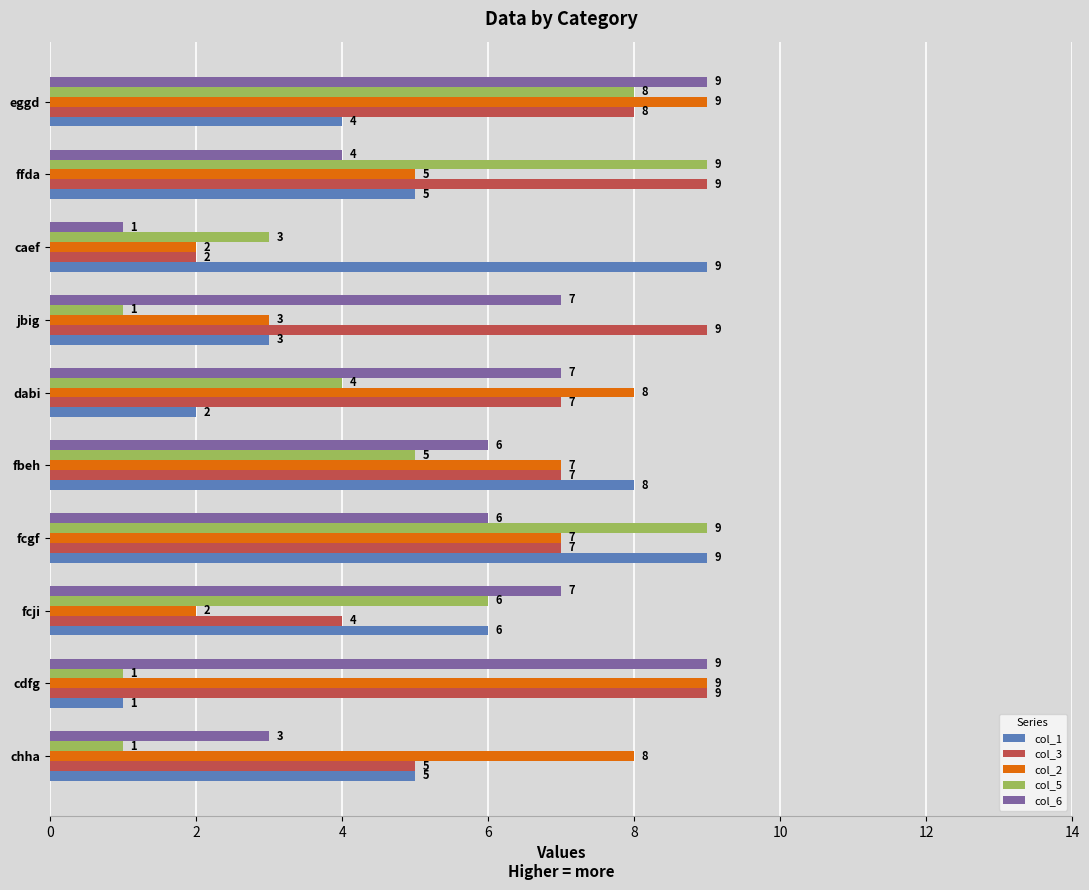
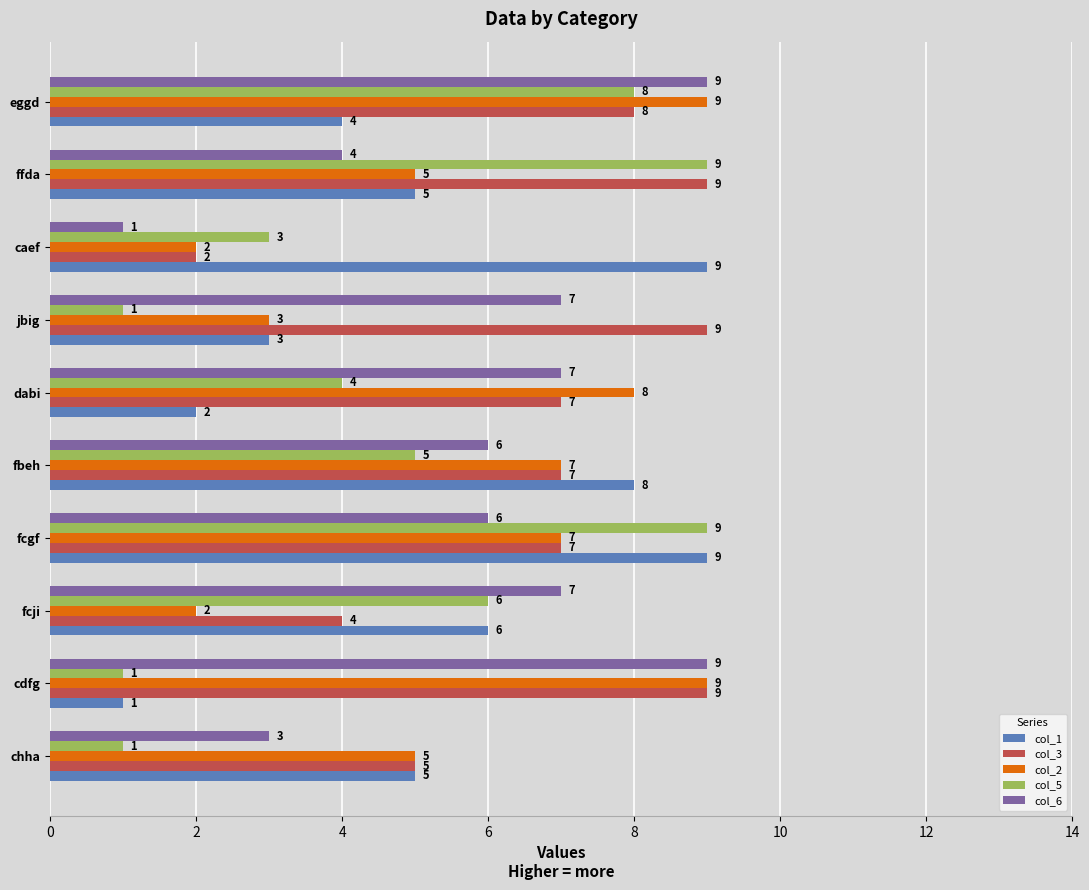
col_2, chha: 8 -> 5
